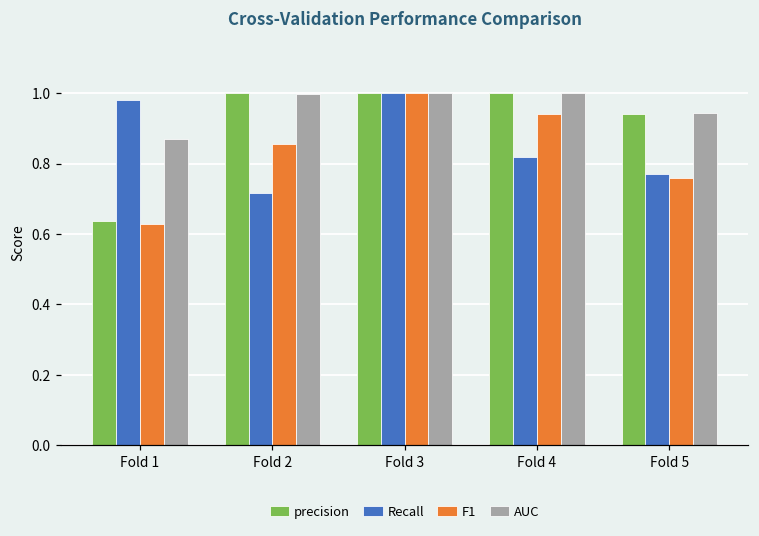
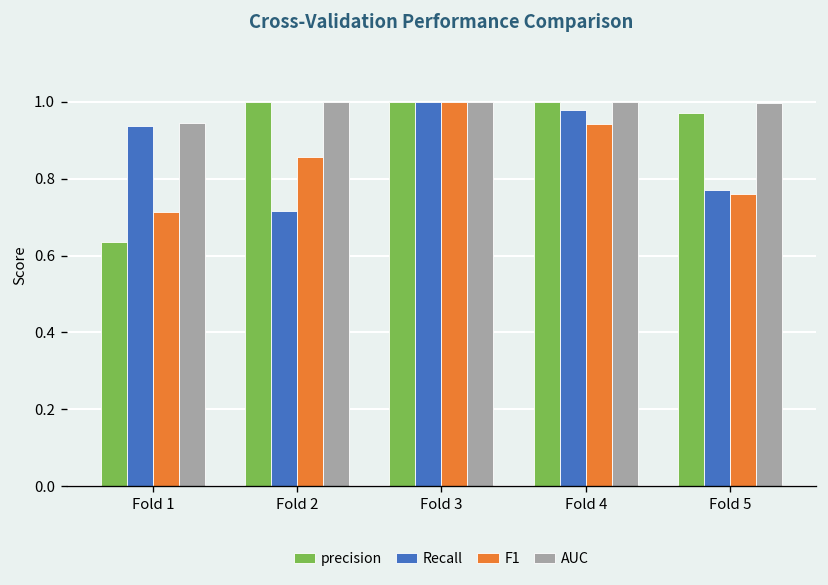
Recall, Fold 1: 0.98 -> 0.94
F1, Fold 1: 0.63 -> 0.71
AUC, Fold 1: 0.87 -> 0.94
Recall, Fold 4: 0.82 -> 0.98
precision, Fold 5: 0.94 -> 0.97
AUC, Fold 5: 0.94 -> 1.00
